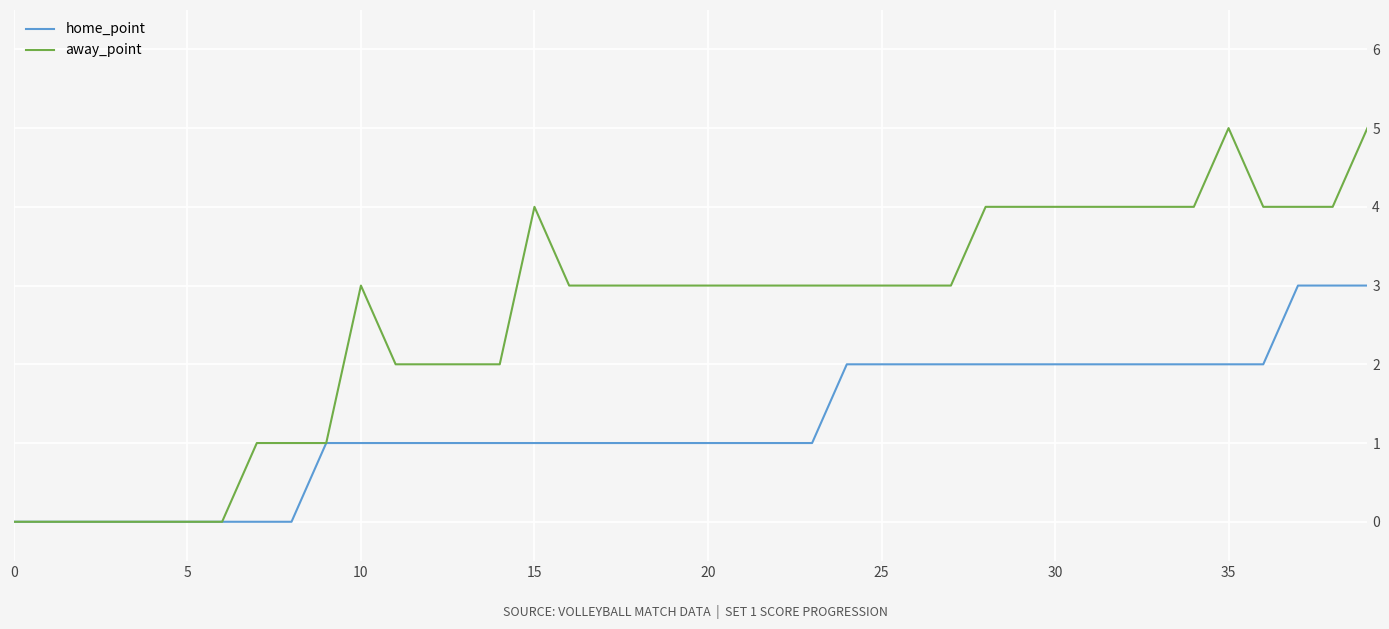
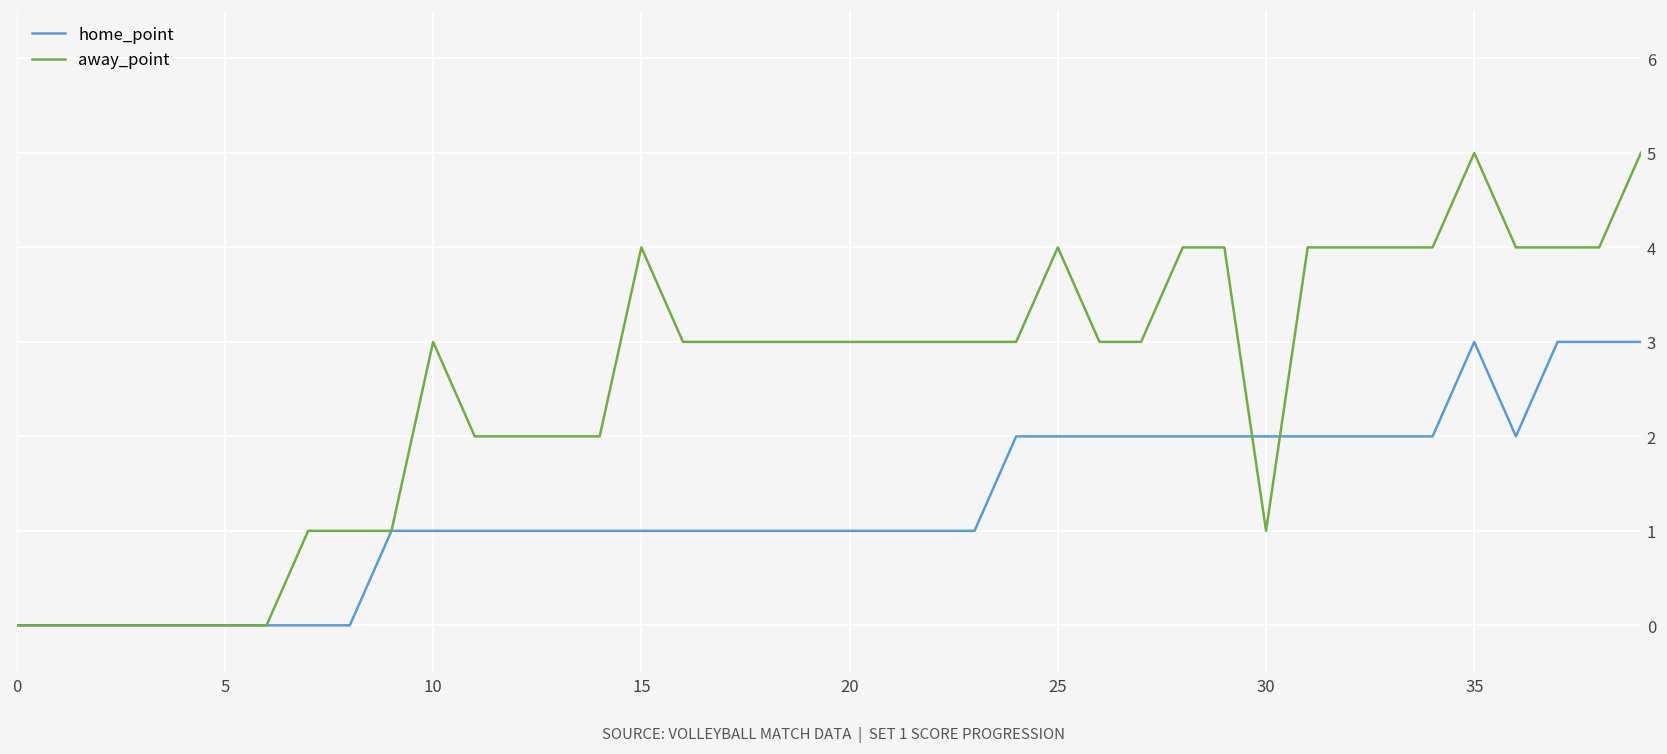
away_point, 25: 3 -> 4
away_point, 30: 4 -> 1
home_point, 35: 2 -> 3
